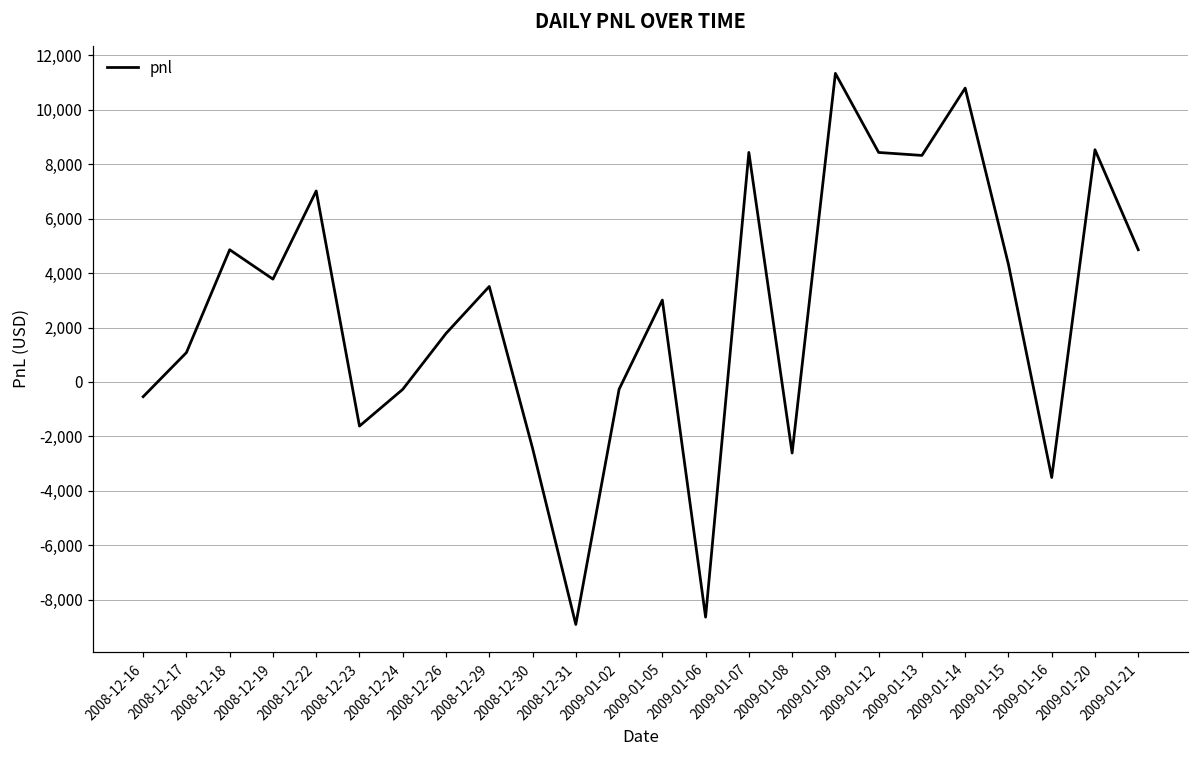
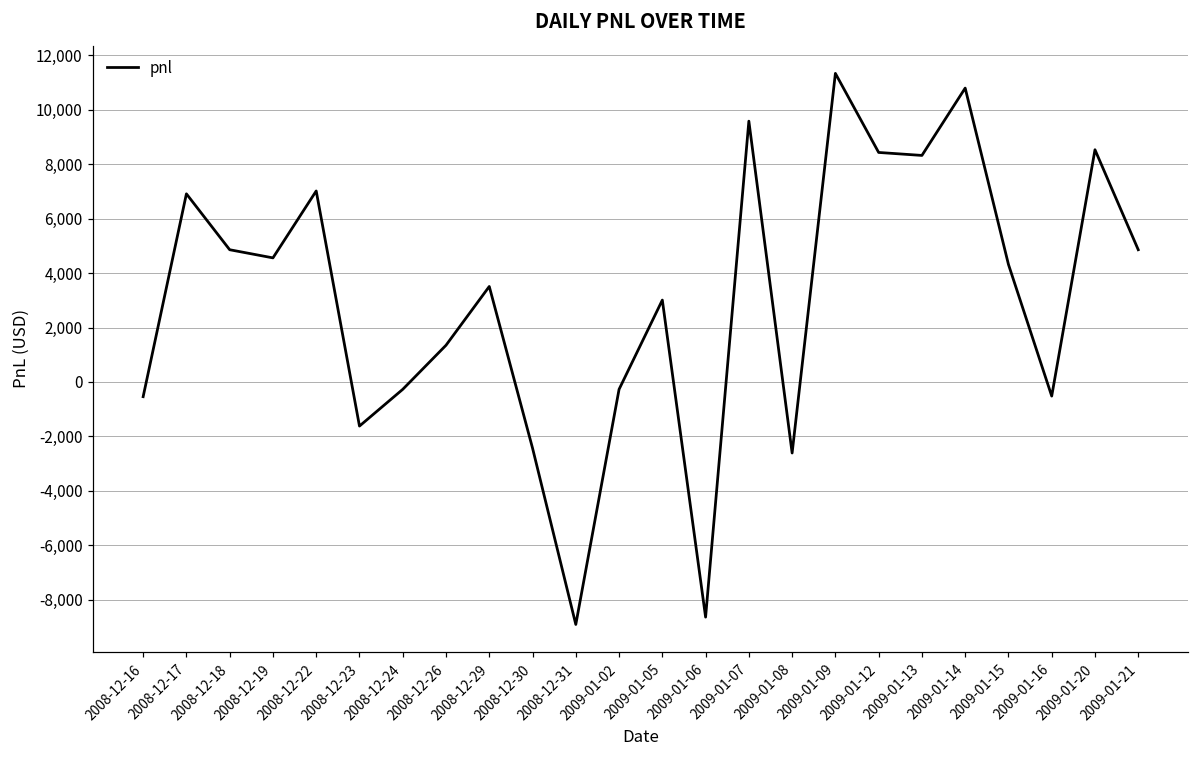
2008-12-17: 1,100 -> 6,900
2008-12-19: 3,800 -> 4,600
2008-12-26: 1,800 -> 1,400
2009-01-07: 8,400 -> 9,600
2009-01-16: -3,500 -> -500
